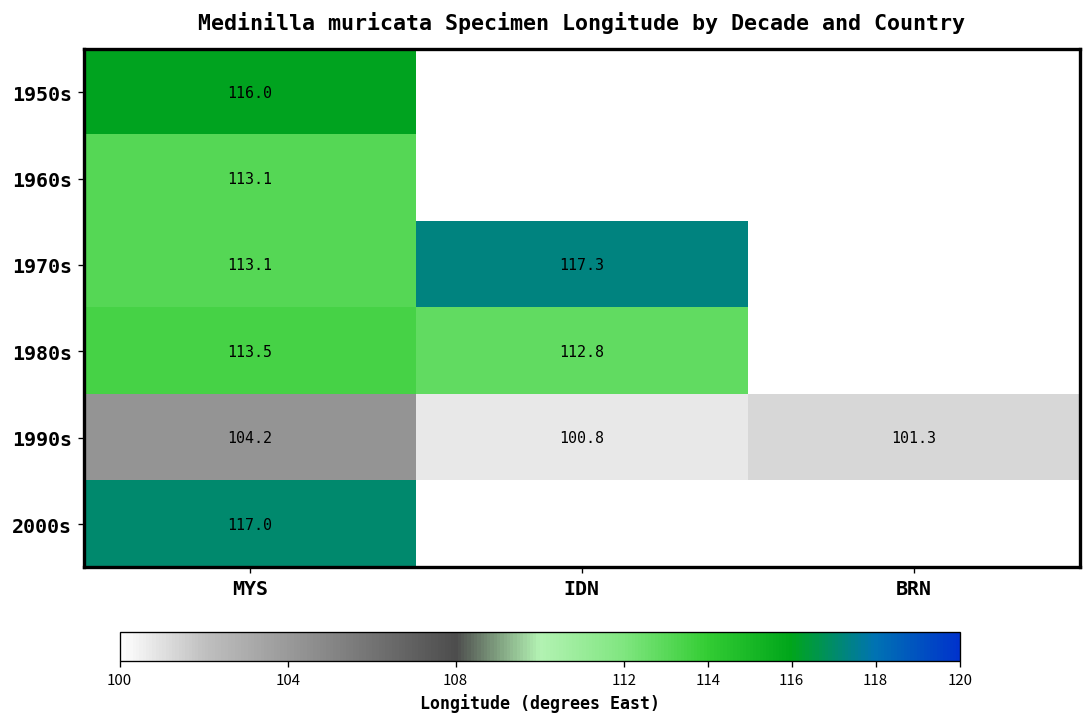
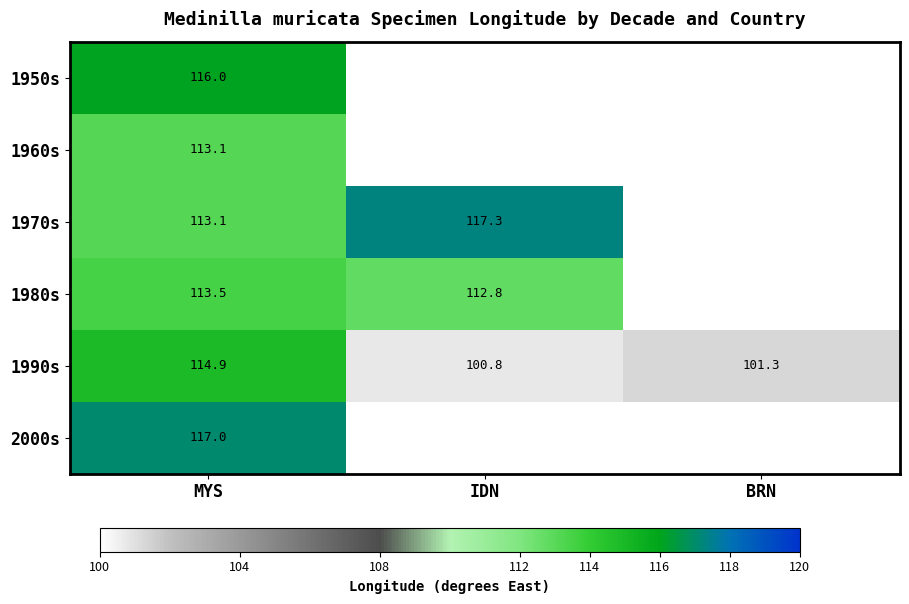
1990s, MYS: 104.2 -> 114.9
